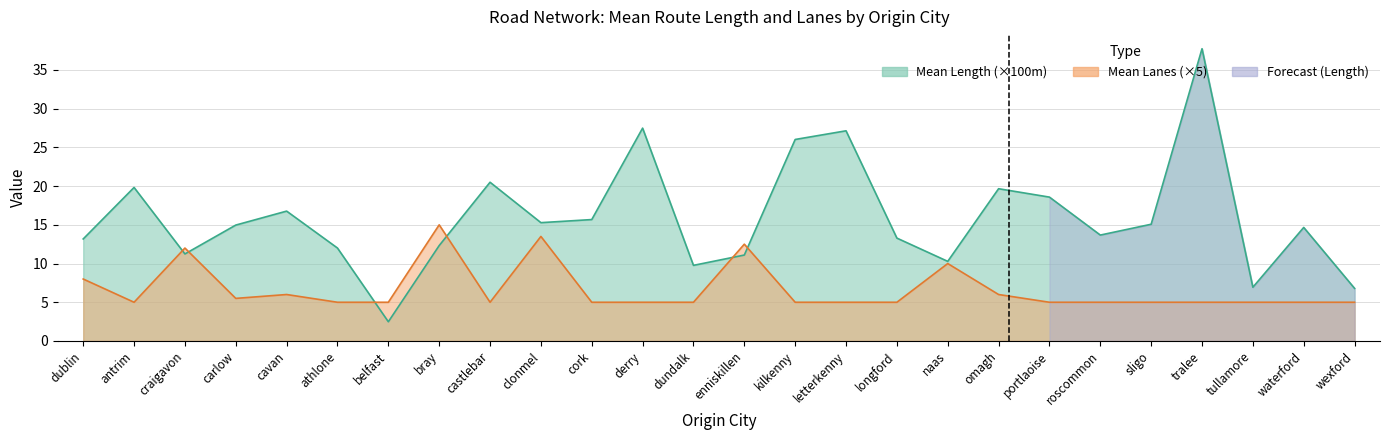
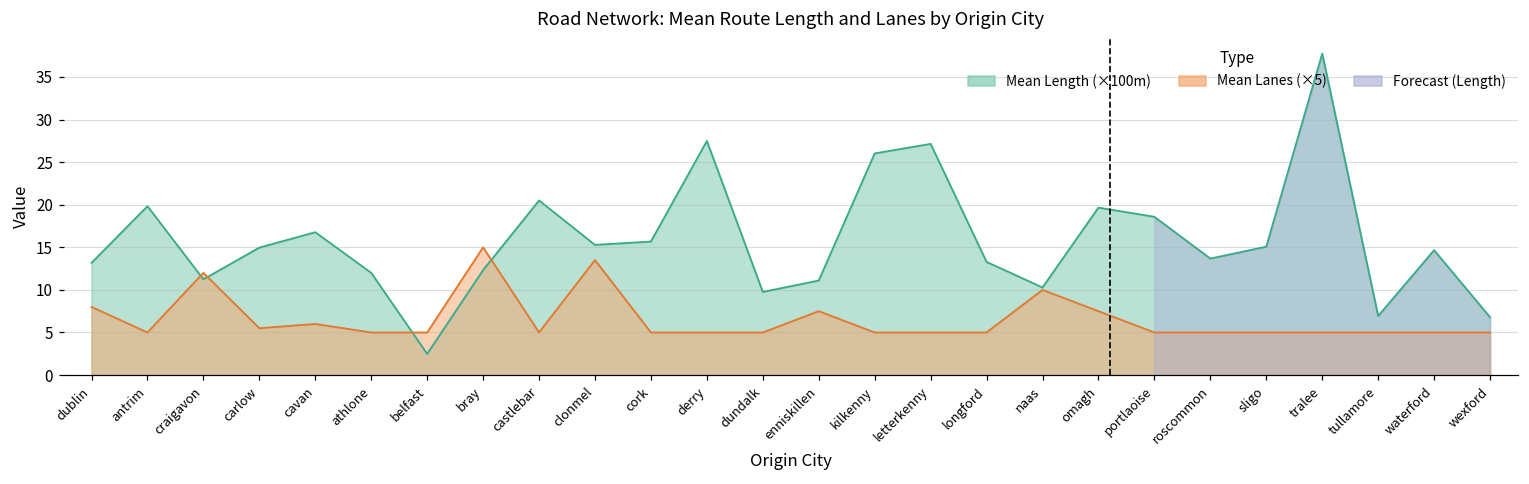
Mean Lanes (×5), enniskillen: 13 -> 8
Mean Lanes (×5), omagh: 6 -> 8
